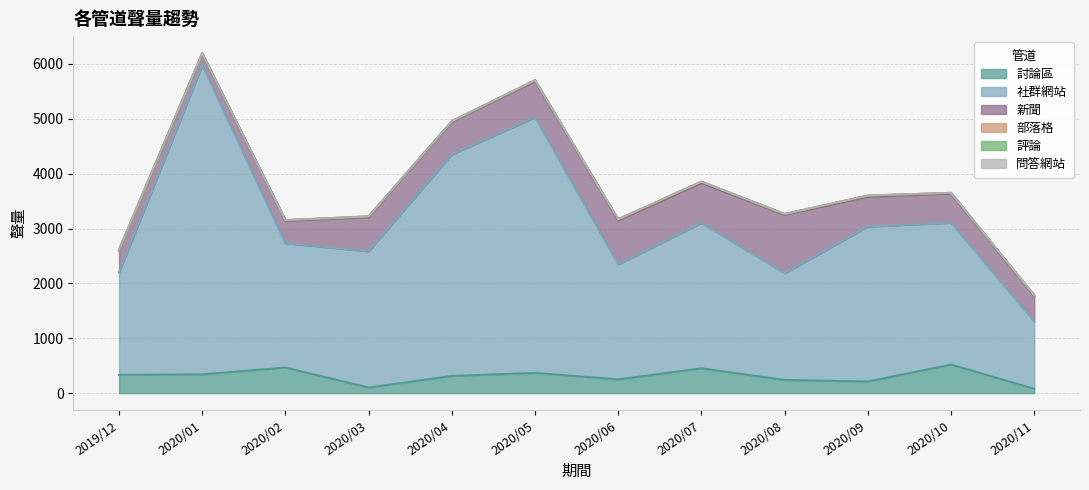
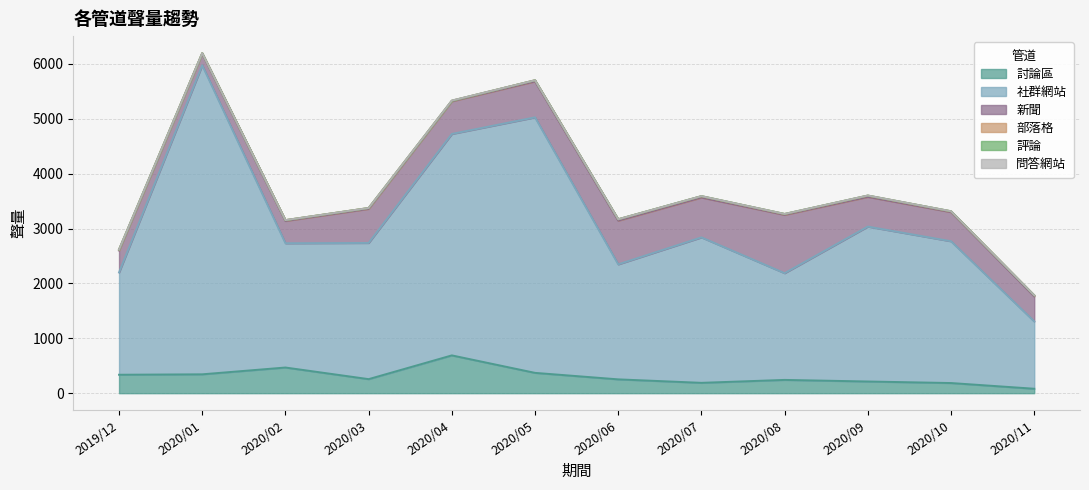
討論區, 2020/03: 100 -> 300
討論區, 2020/04: 300 -> 700
討論區, 2020/07: 500 -> 200
討論區, 2020/10: 500 -> 200
